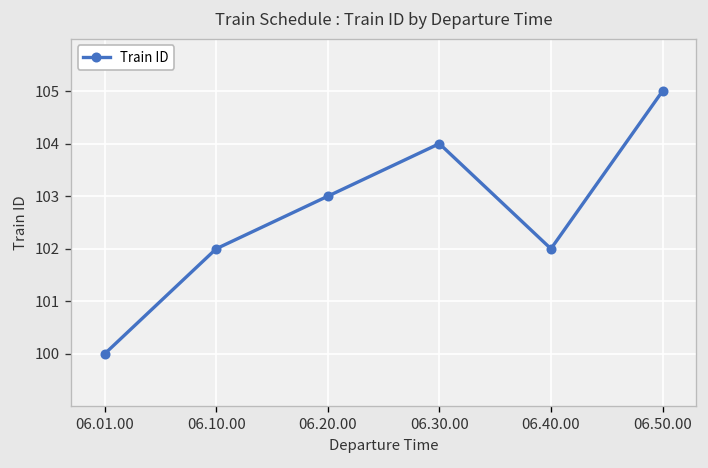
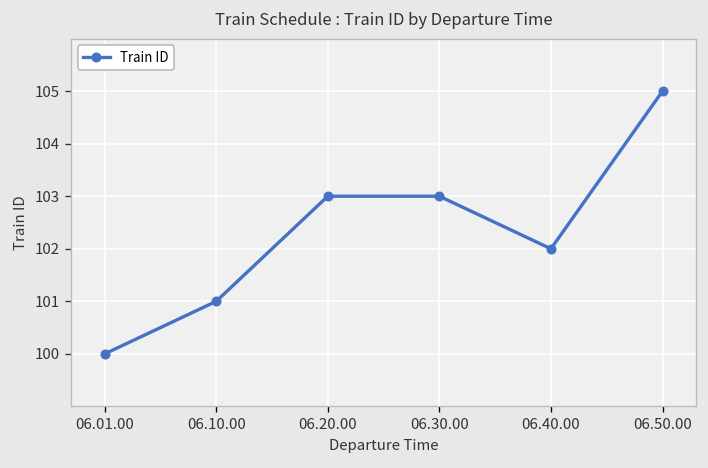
06.10.00: 102 -> 101
06.30.00: 104 -> 103
